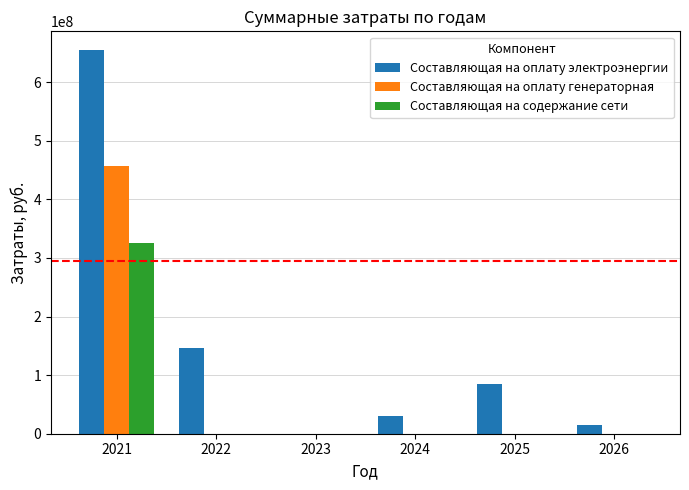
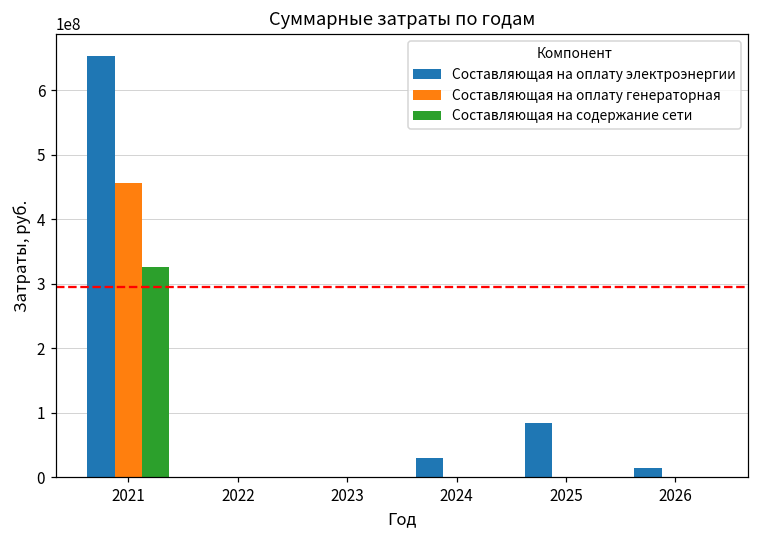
Составляющая на оплату электроэнергии, 2022: 150000000 -> 0
